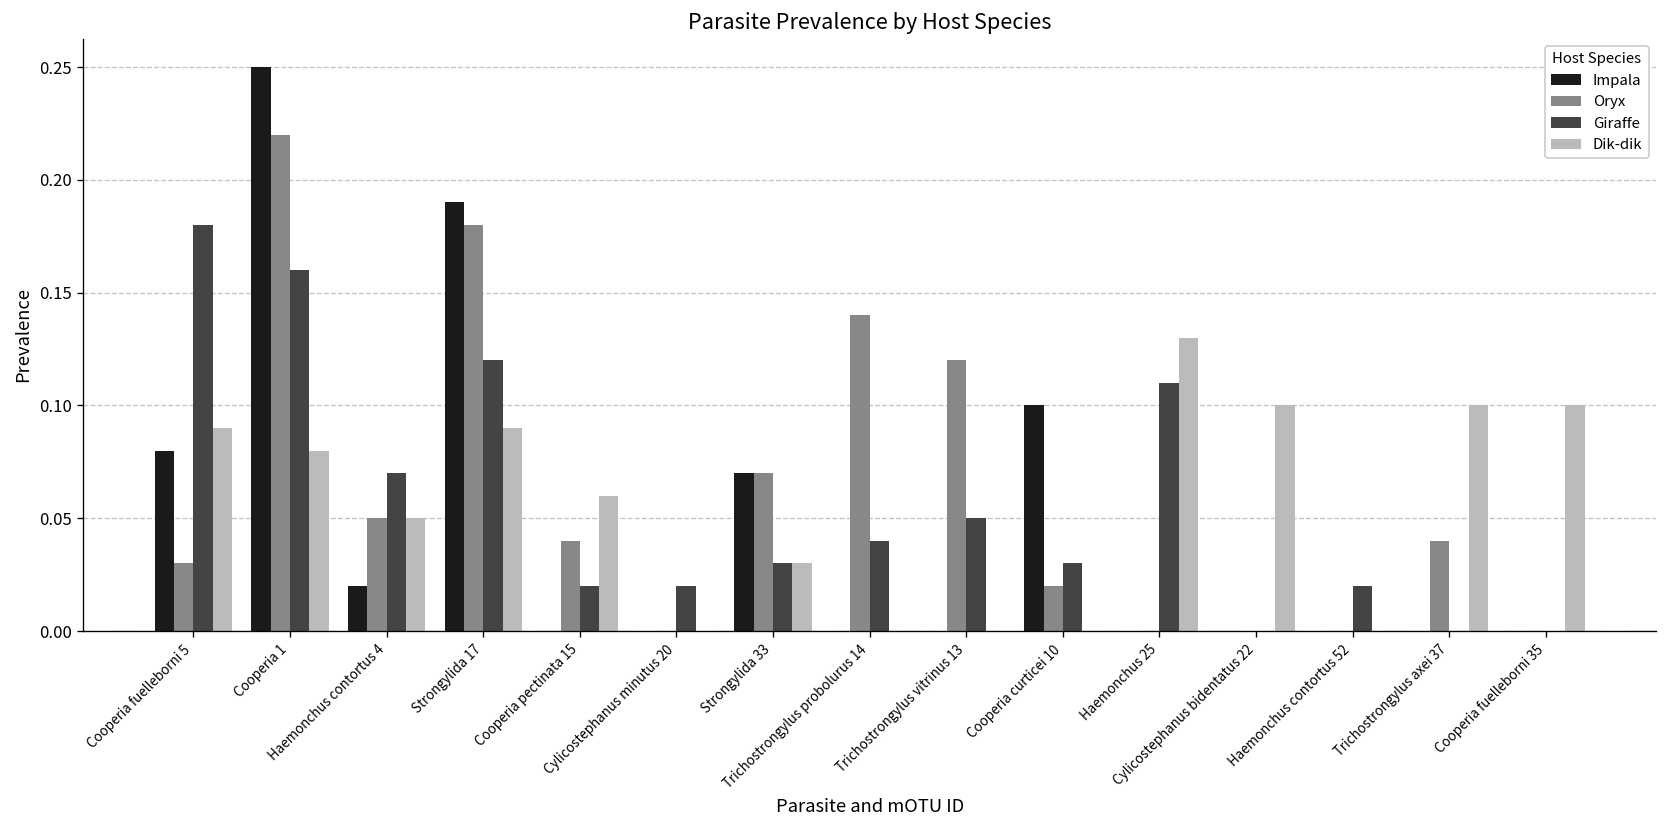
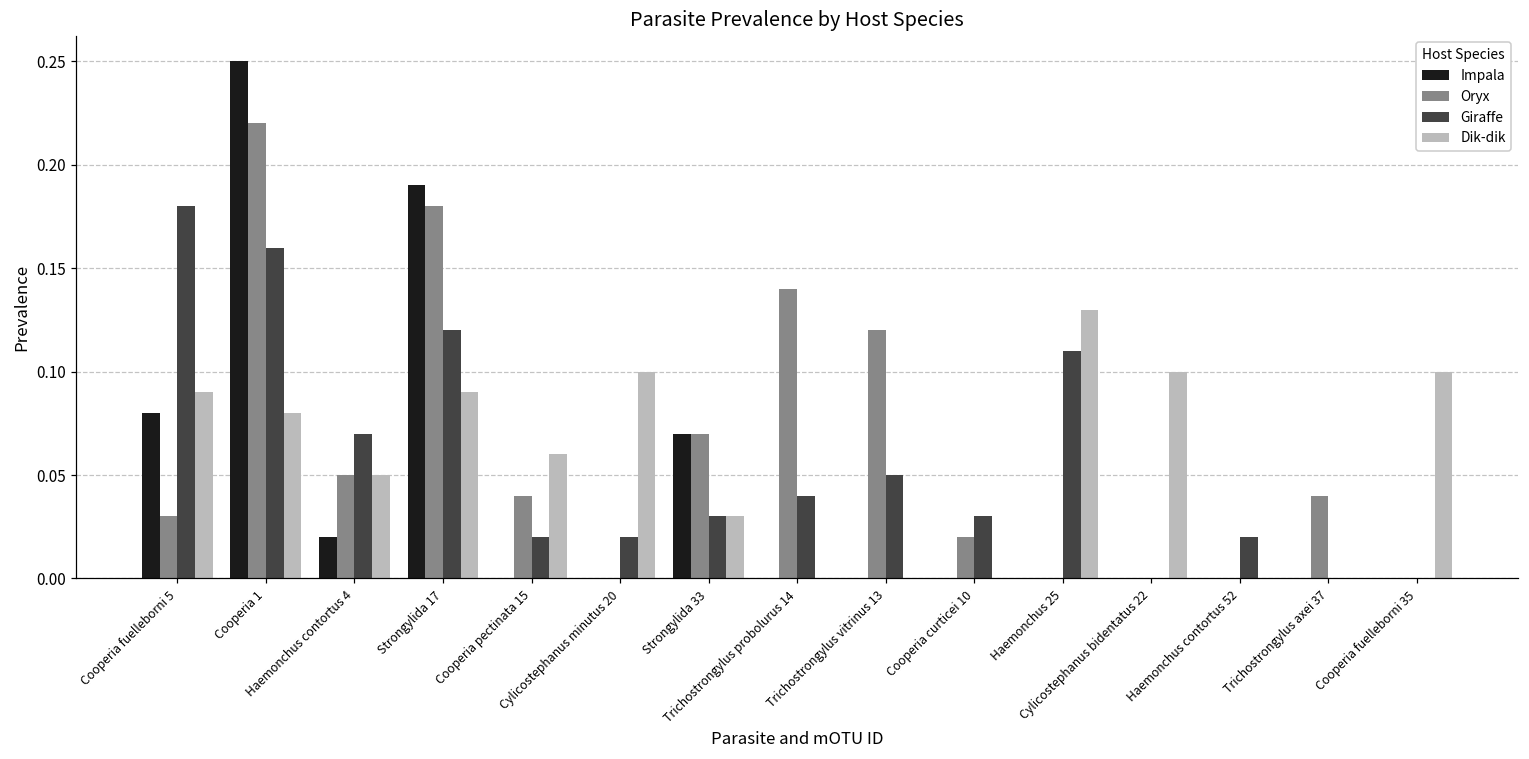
Dik-dik, Cylicostephanus minutus 20: 0.0 -> 0.1
Impala, Cooperia curticei 10: 0.1 -> 0.0
Dik-dik, Trichostrongylus axei 37: 0.1 -> 0.0
